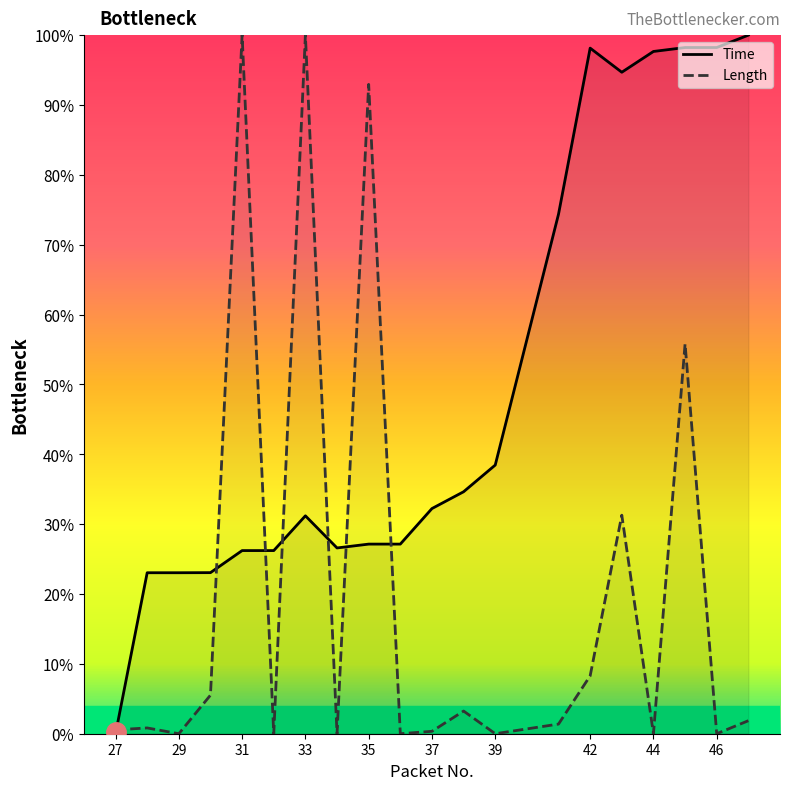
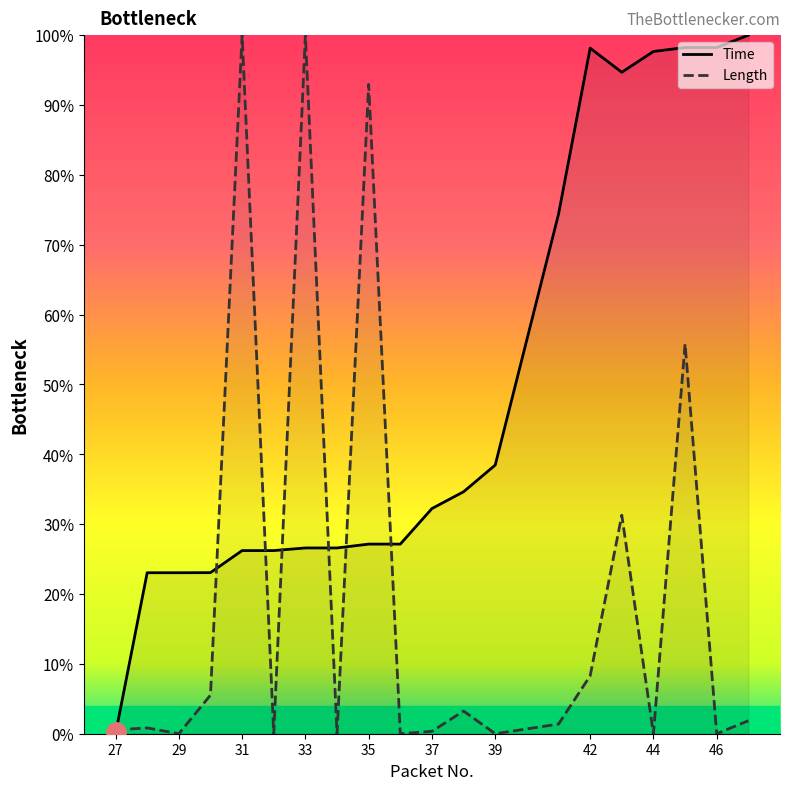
Time, 33: 31% -> 27%
